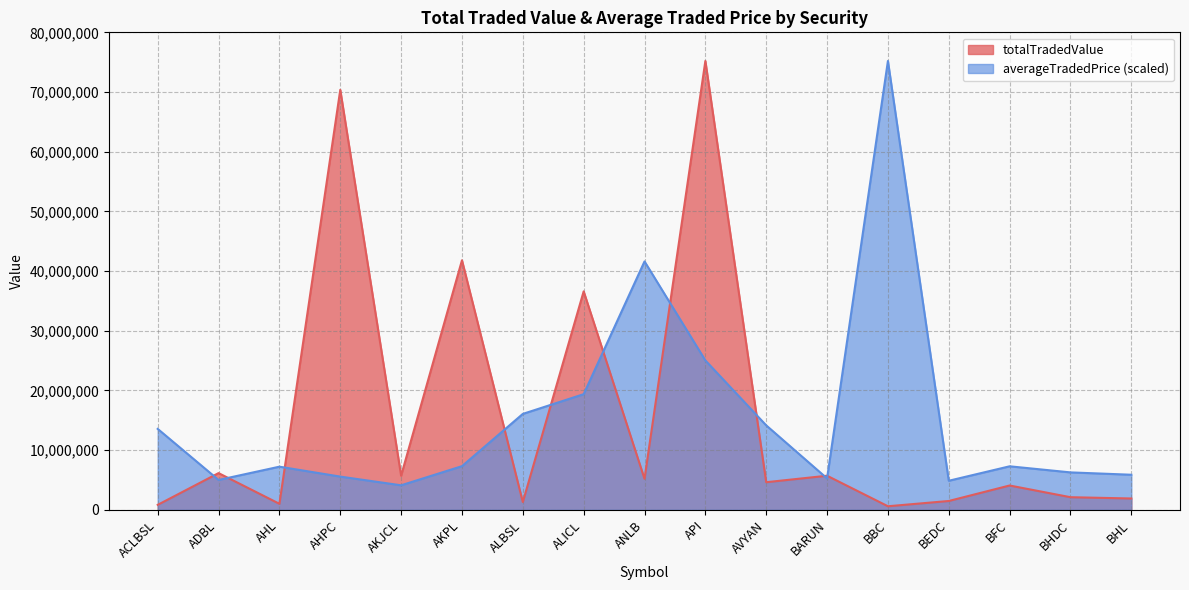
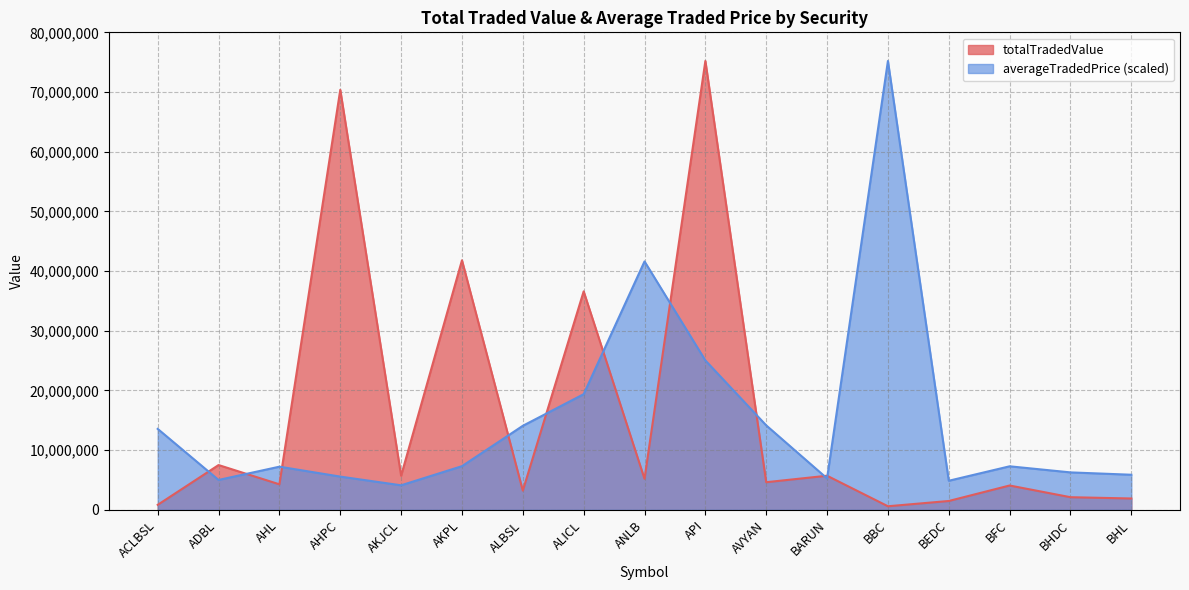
totalTradedValue, ADBL: 6,000,000 -> 8,000,000
totalTradedValue, AHL: 1,000,000 -> 4,000,000
totalTradedValue, ALBSL: 1,000,000 -> 3,000,000
averageTradedPrice (scaled), ALBSL: 16,000,000 -> 14,000,000
